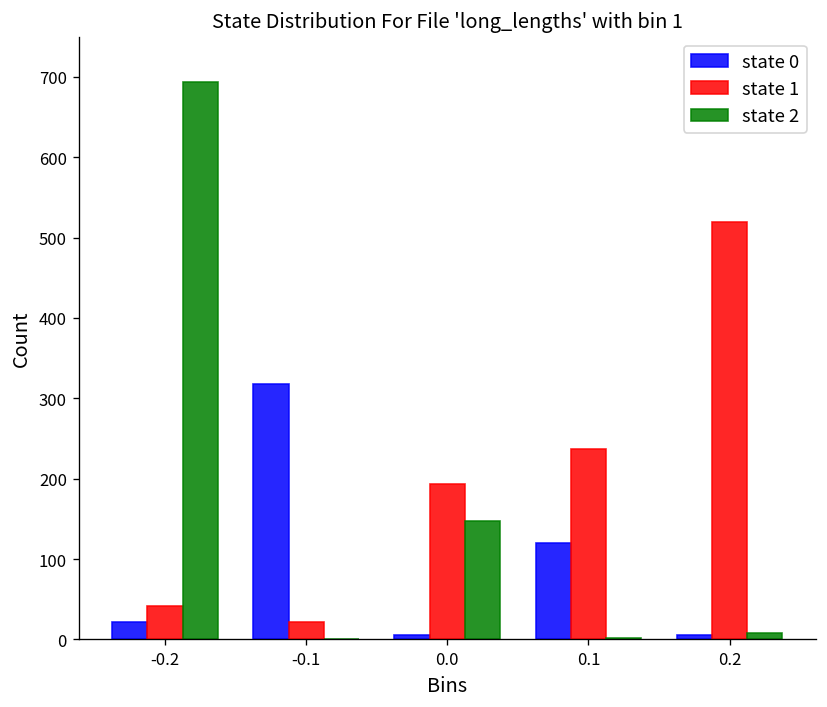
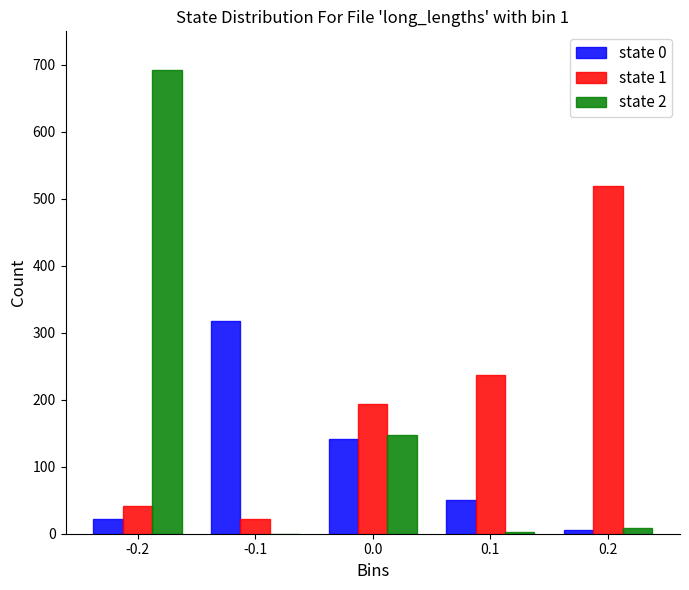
state 0, 0.0: 10 -> 140
state 0, 0.1: 120 -> 50
